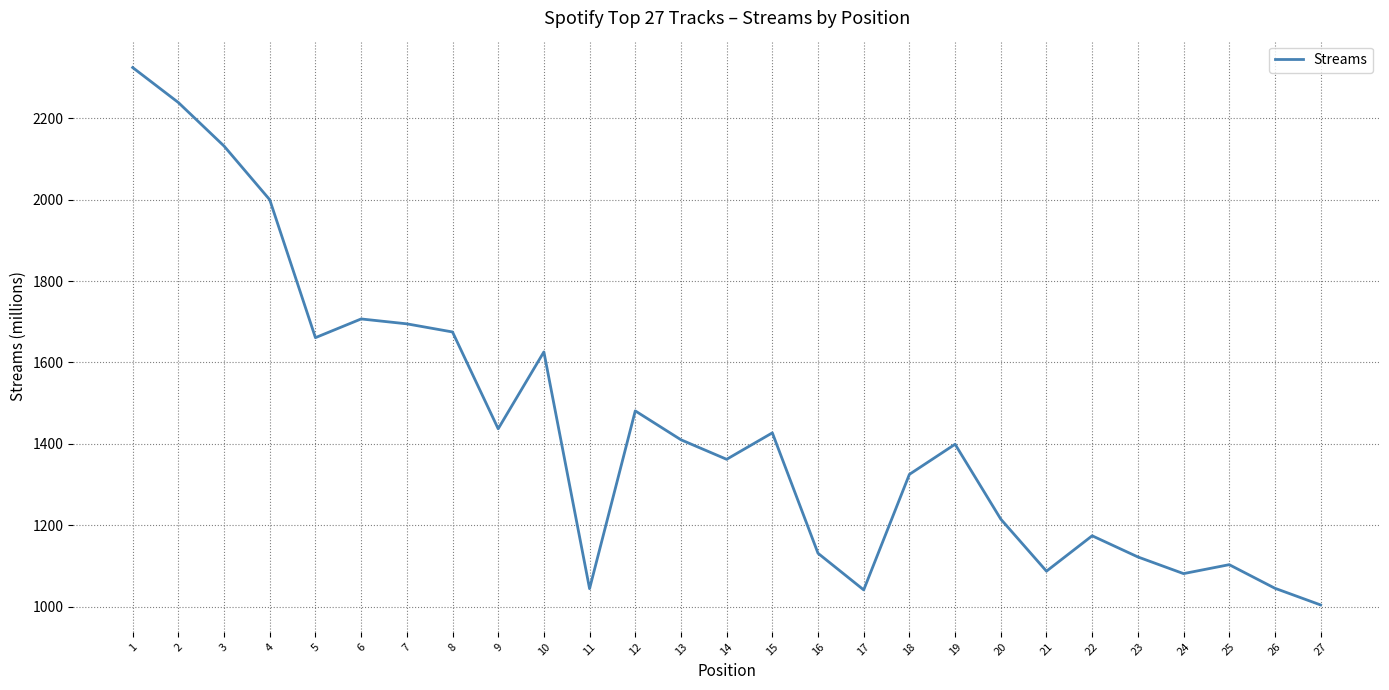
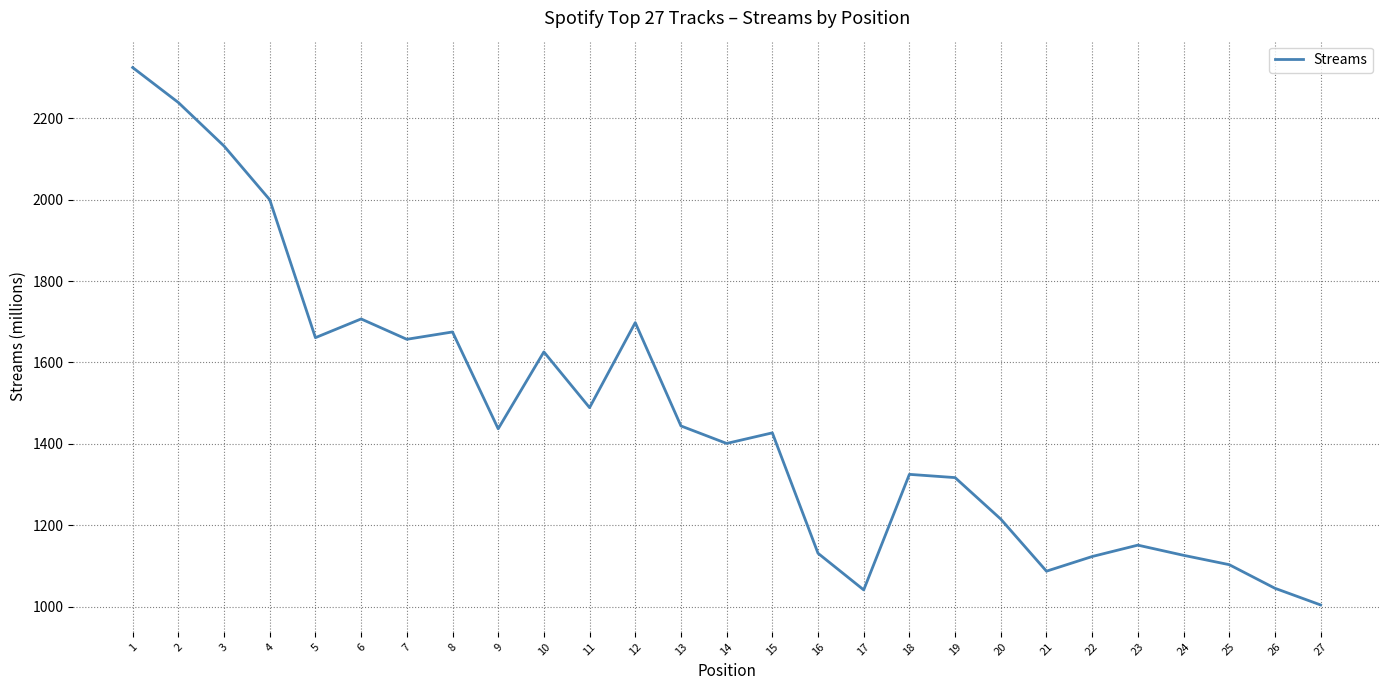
7: 1700 -> 1660
11: 1040 -> 1490
12: 1480 -> 1700
13: 1410 -> 1440
14: 1360 -> 1400
19: 1400 -> 1320
22: 1170 -> 1120
23: 1120 -> 1150
24: 1080 -> 1130
